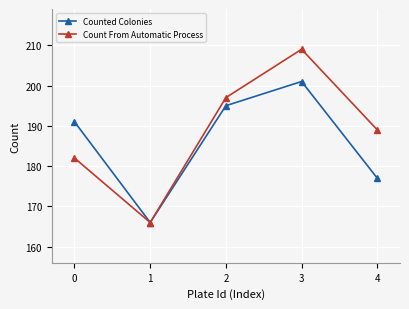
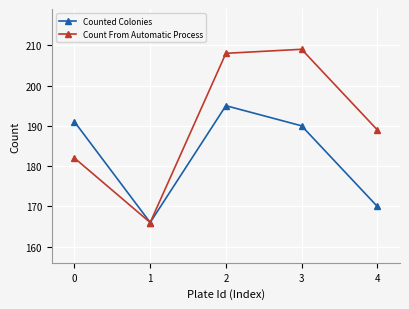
Count From Automatic Process, 2: 197 -> 208
Counted Colonies, 3: 201 -> 190
Counted Colonies, 4: 177 -> 170
